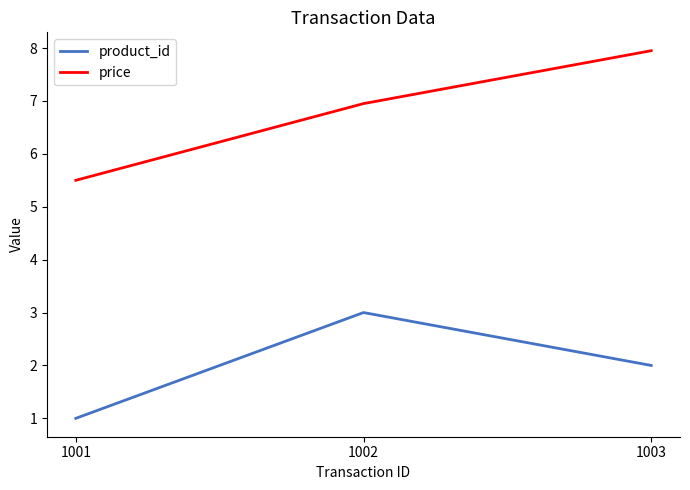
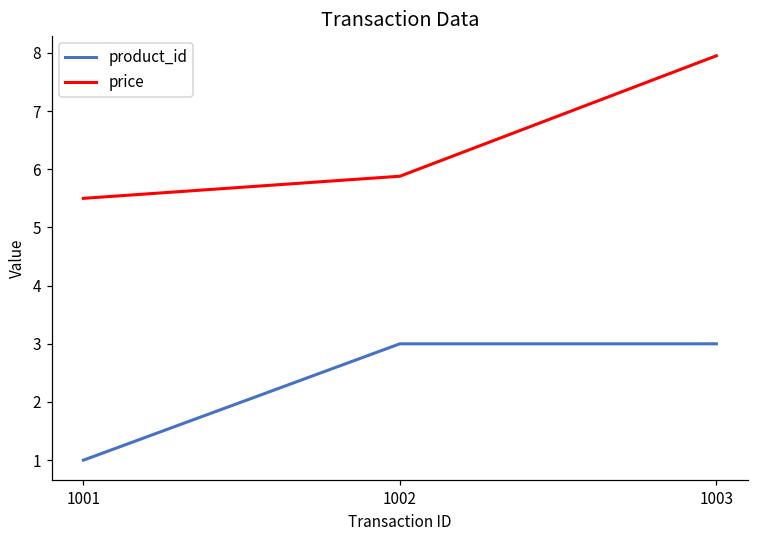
price, 1002: 7.0 -> 5.9
product_id, 1003: 2 -> 3
